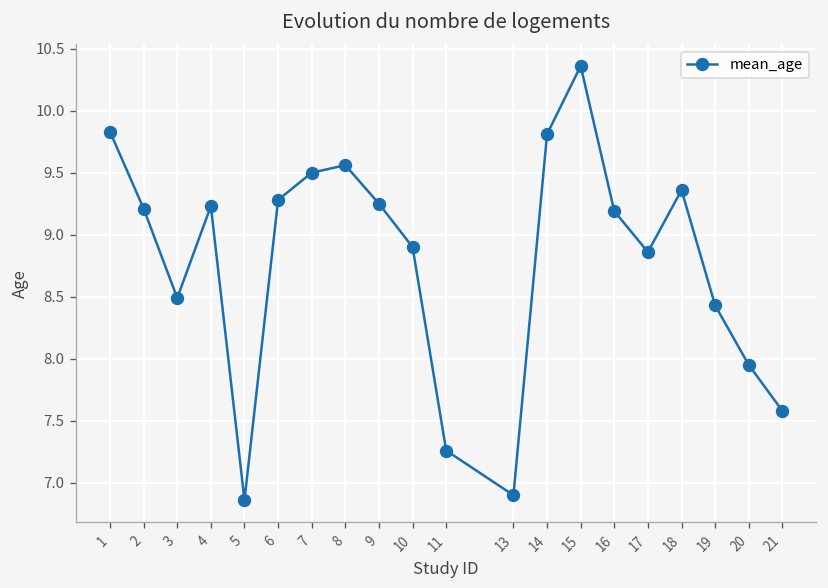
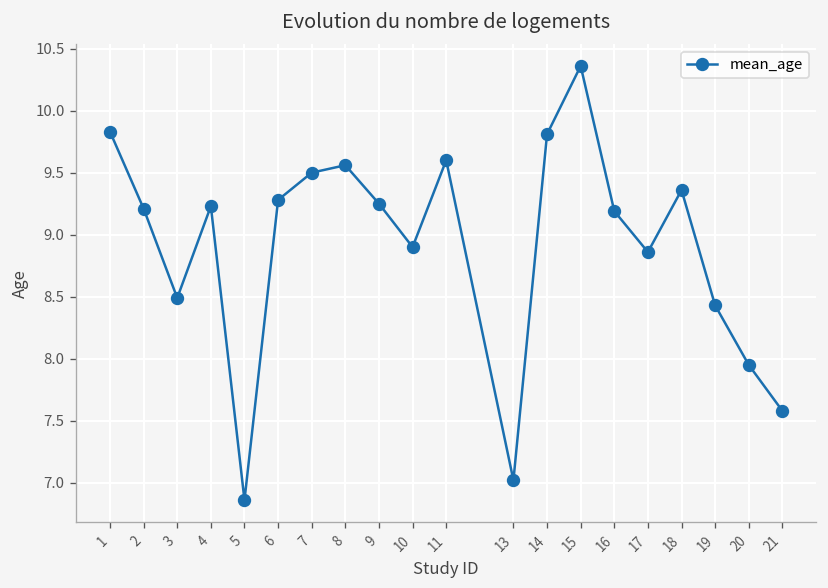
11: 7.26 -> 9.60
13: 6.90 -> 7.02
